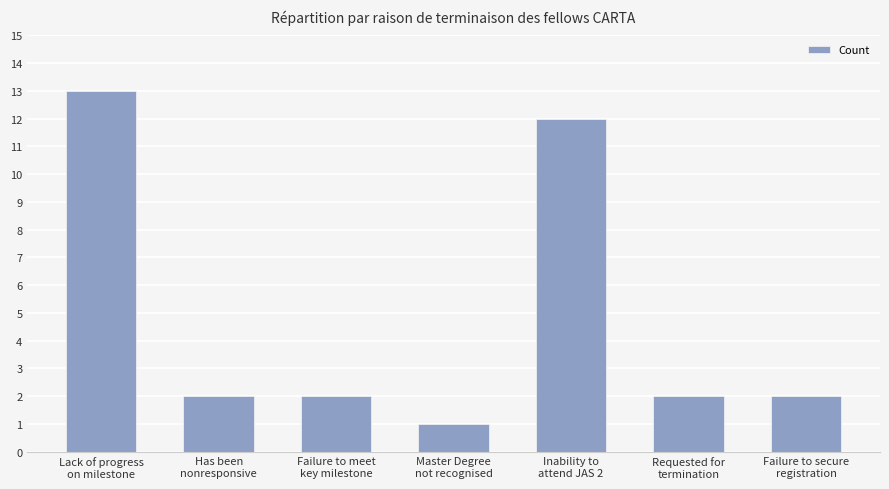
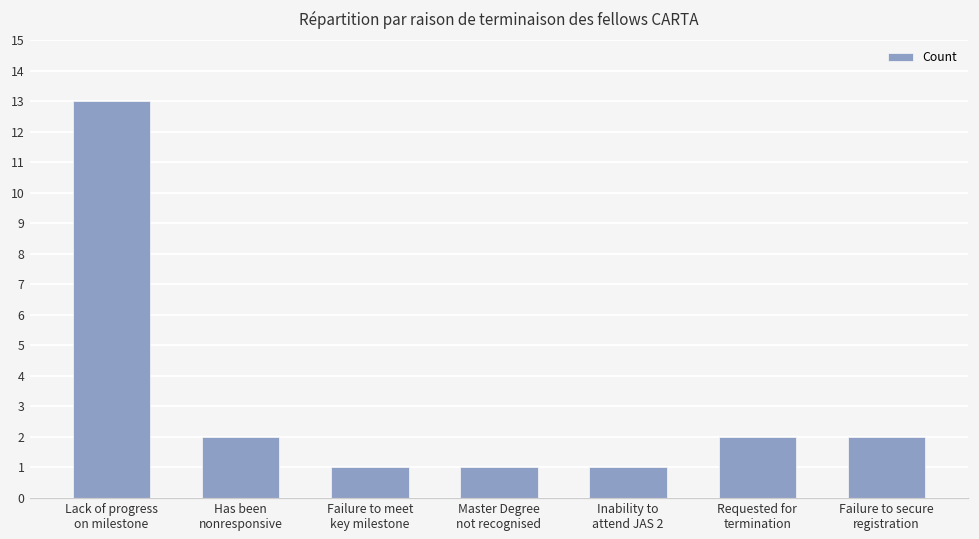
Failure to meet key milestone: 2 -> 1
Inability to attend JAS 2: 12 -> 1
